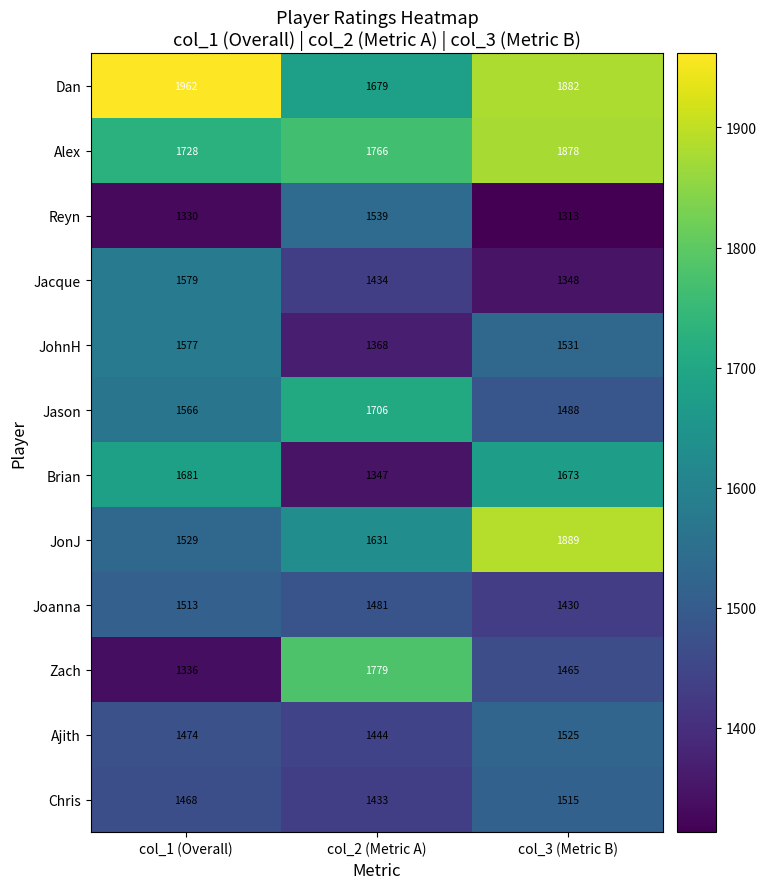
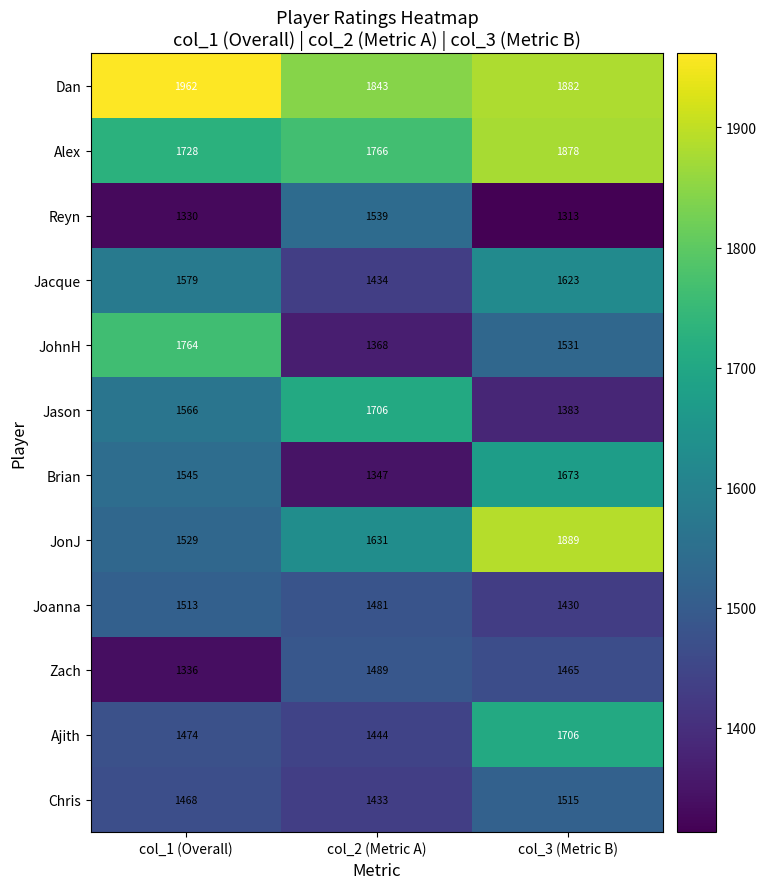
Dan, col_2 (Metric A): 1679 -> 1843
Jacque, col_3 (Metric B): 1348 -> 1623
JohnH, col_1 (Overall): 1577 -> 1764
Jason, col_3 (Metric B): 1488 -> 1383
Brian, col_1 (Overall): 1681 -> 1545
Zach, col_2 (Metric A): 1779 -> 1489
Ajith, col_3 (Metric B): 1525 -> 1706
